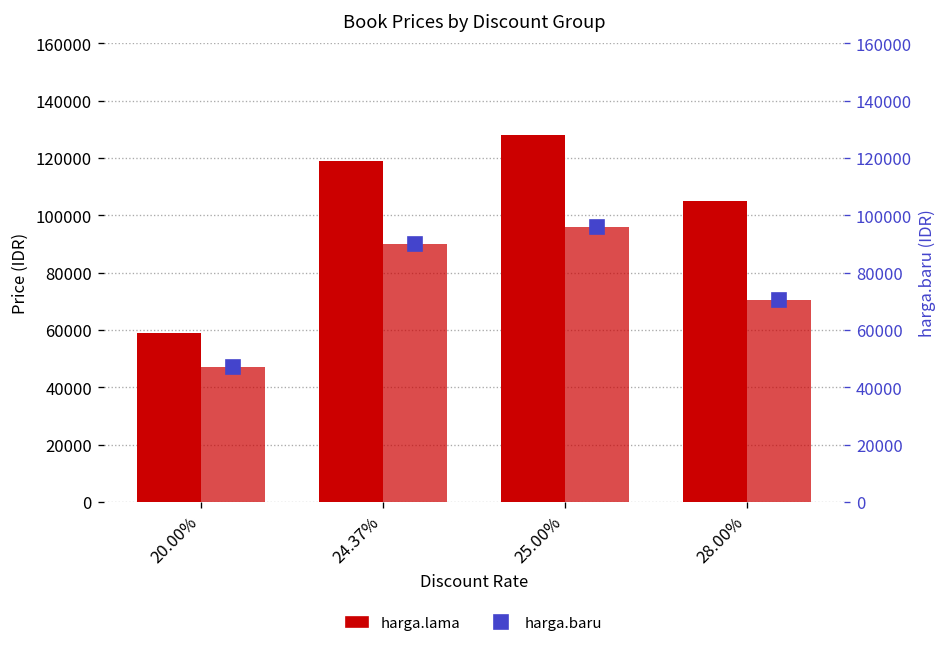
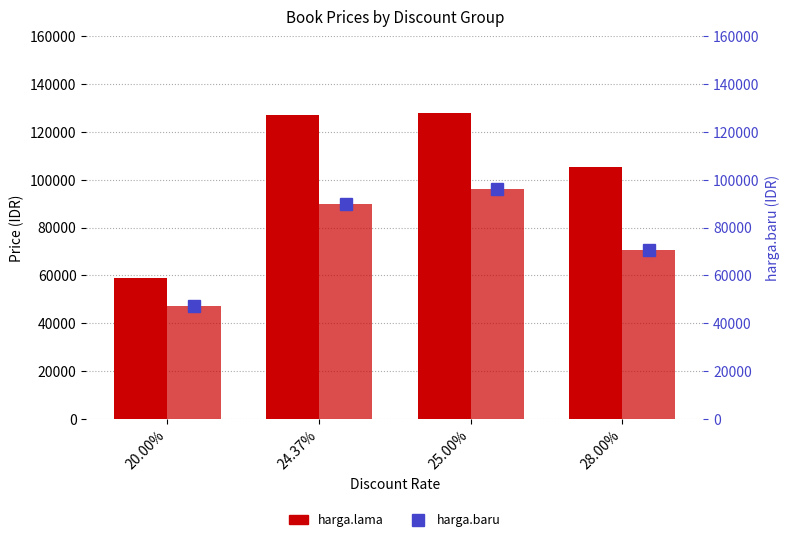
harga.lama, 24.37%: 119000 -> 127000
